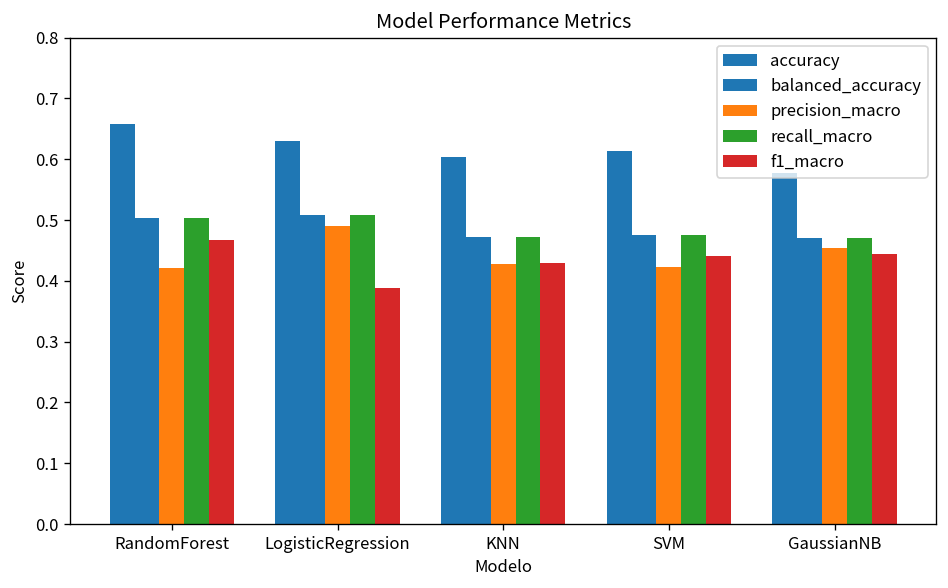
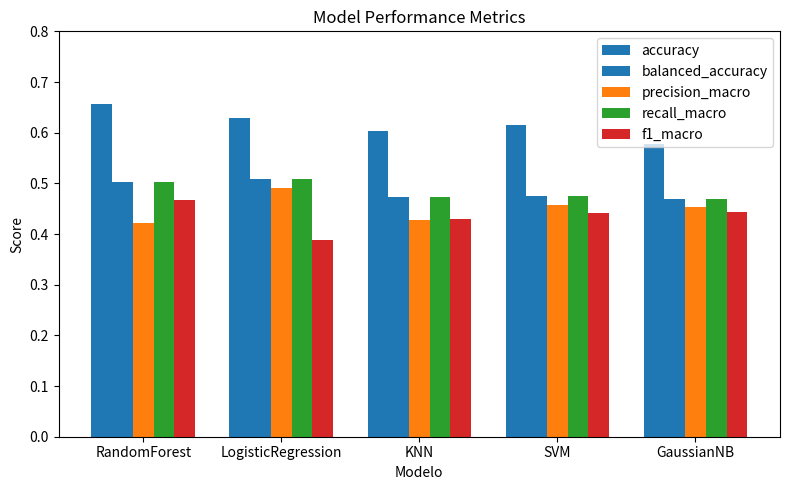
precision_macro, SVM: 0.42 -> 0.46
